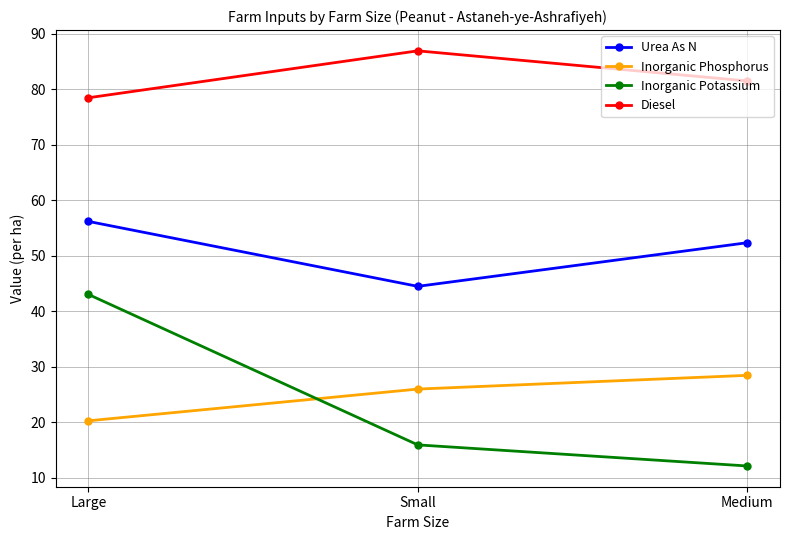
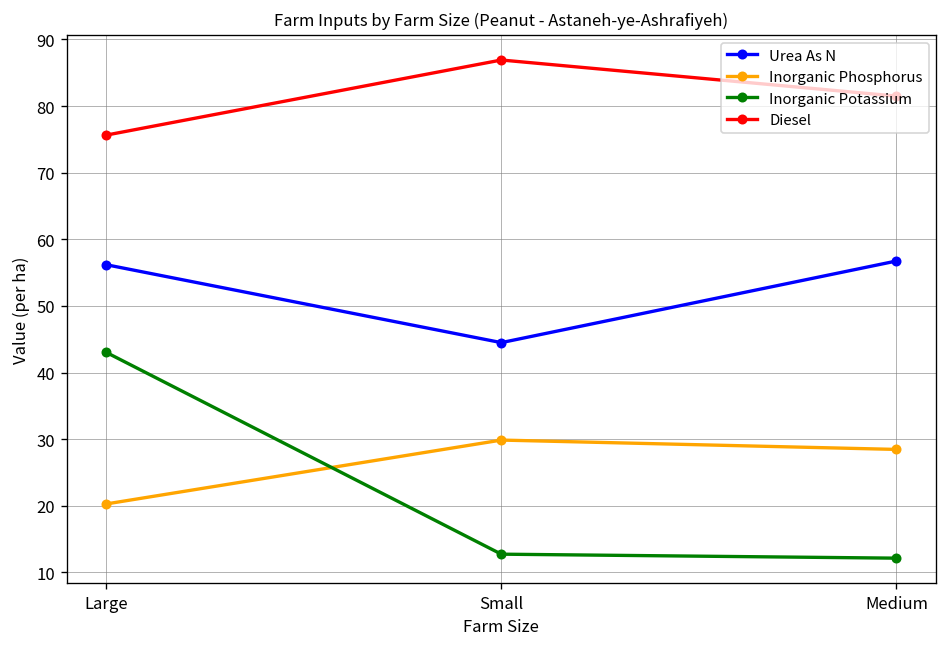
Diesel, Large: 78 -> 76
Inorganic Phosphorus, Small: 26 -> 30
Inorganic Potassium, Small: 16 -> 13
Urea As N, Medium: 52 -> 57
